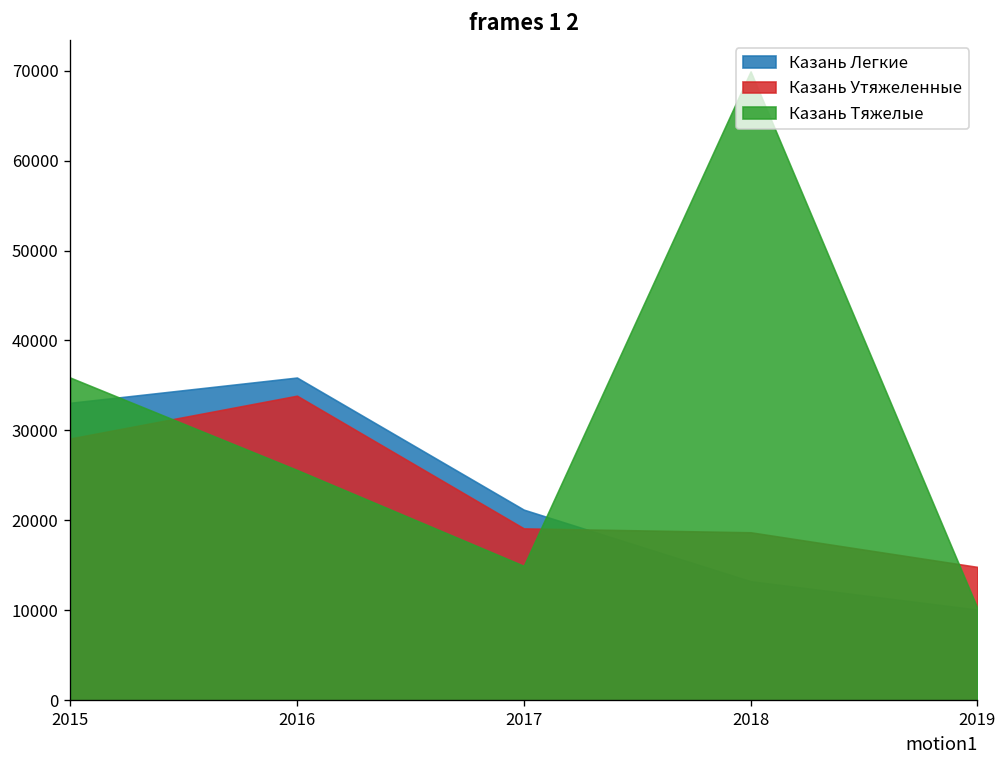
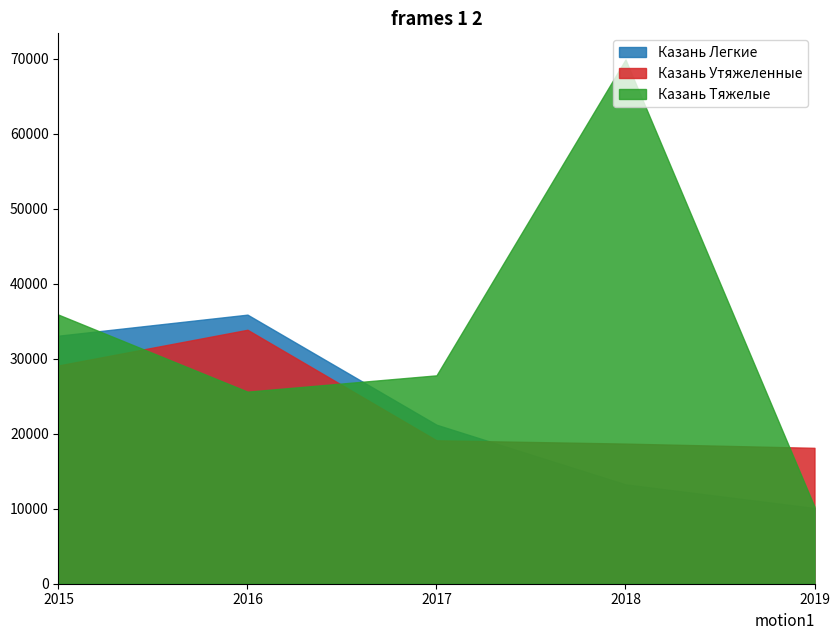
Казань Тяжелые, 2017: 15000 -> 28000
Казань Утяжеленные, 2019: 15000 -> 18000
